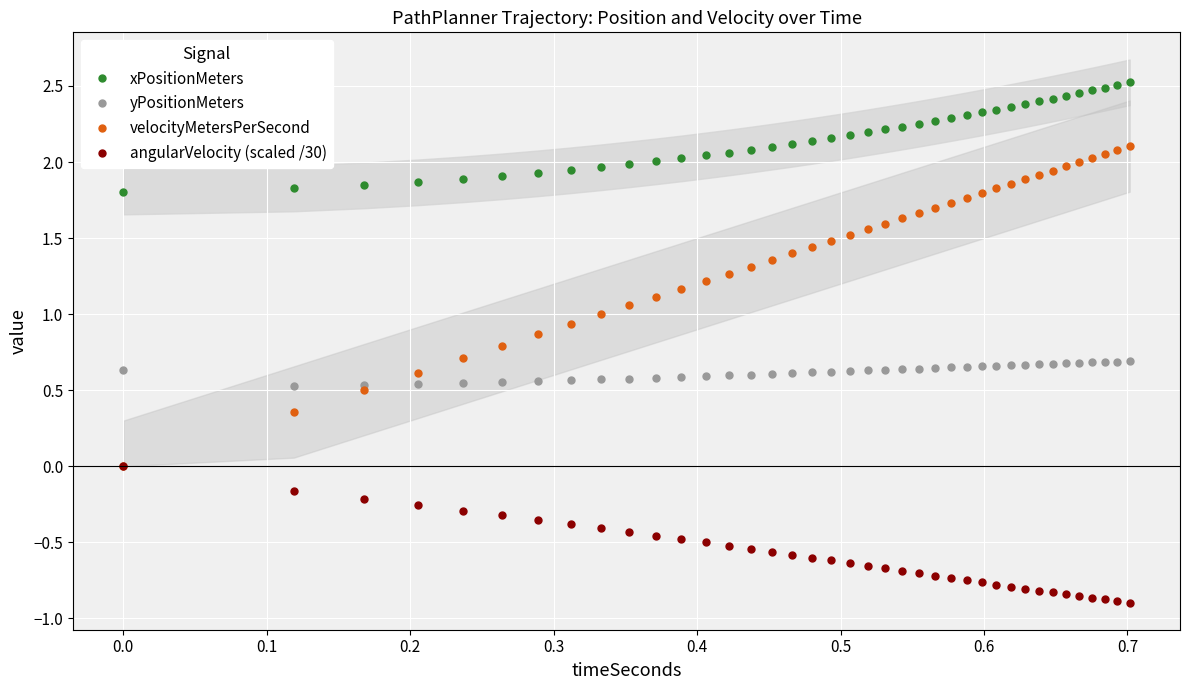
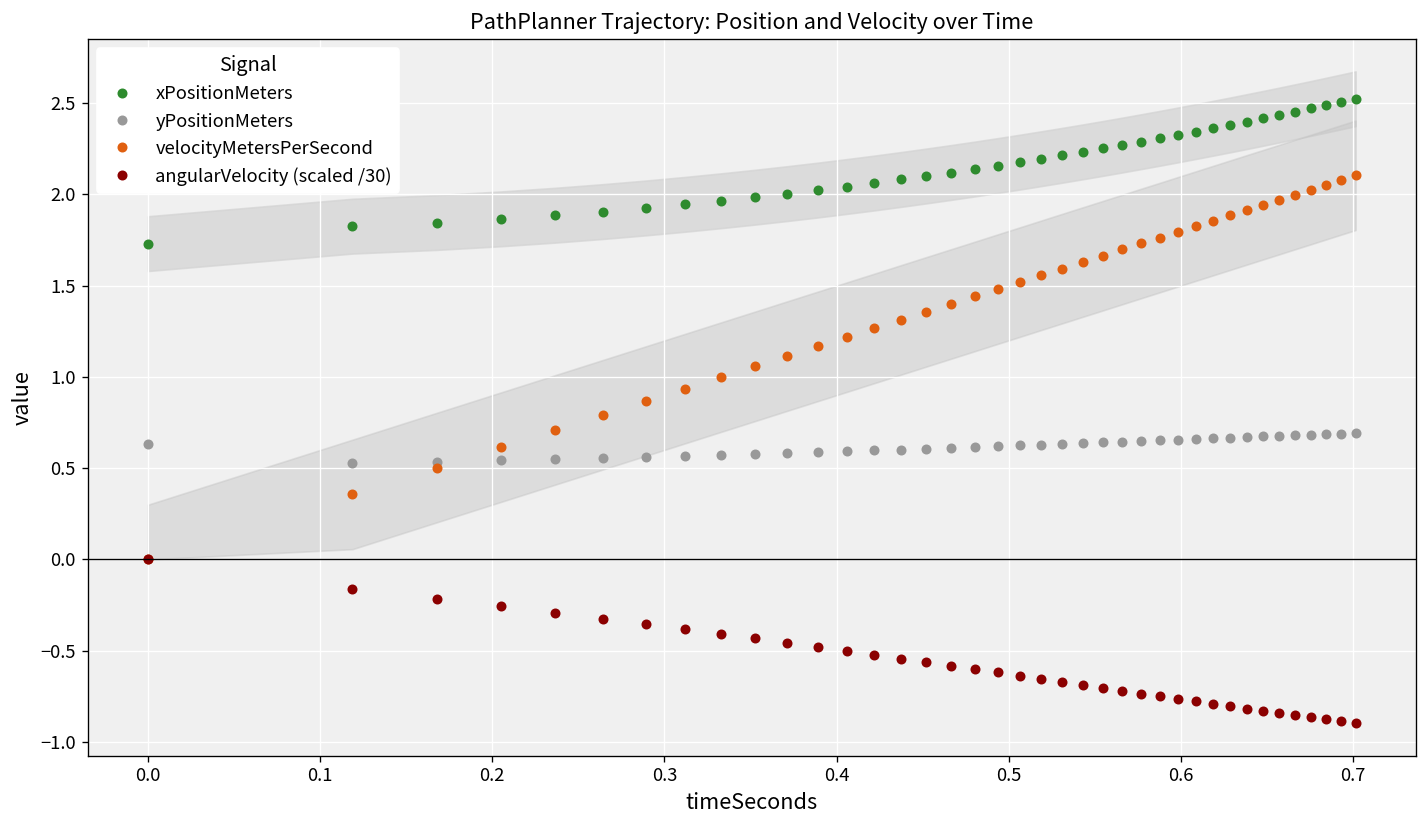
xPositionMeters, 0.0: 1.81 -> 1.73
